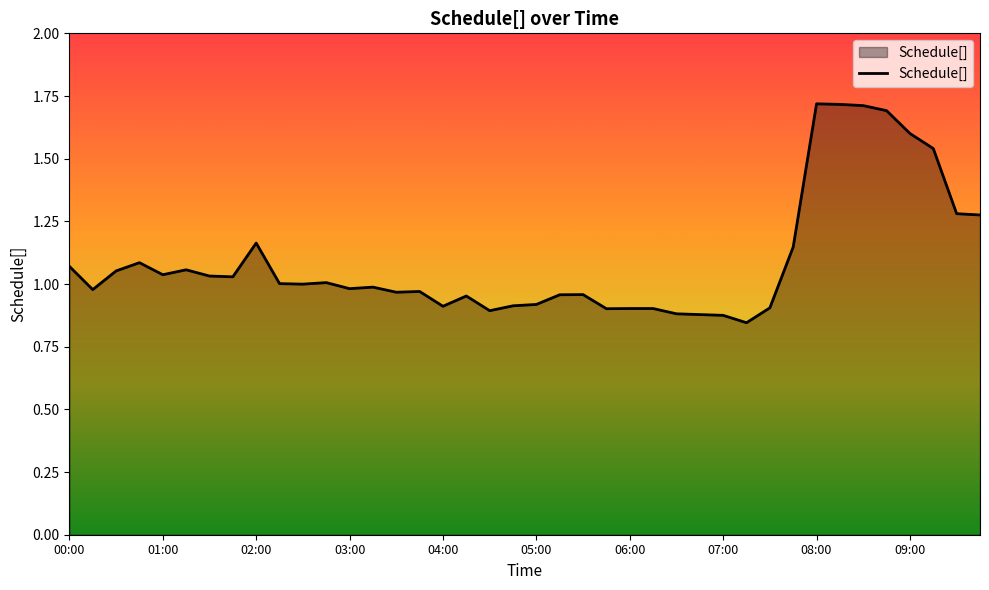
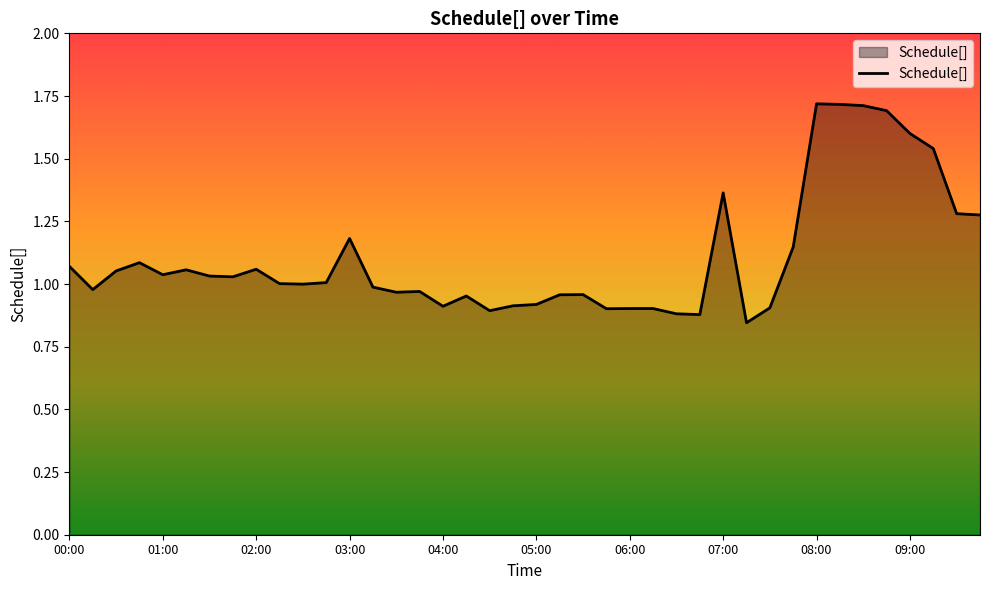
02:00: 1.16 -> 1.06
03:00: 0.98 -> 1.18
07:00: 0.88 -> 1.36
